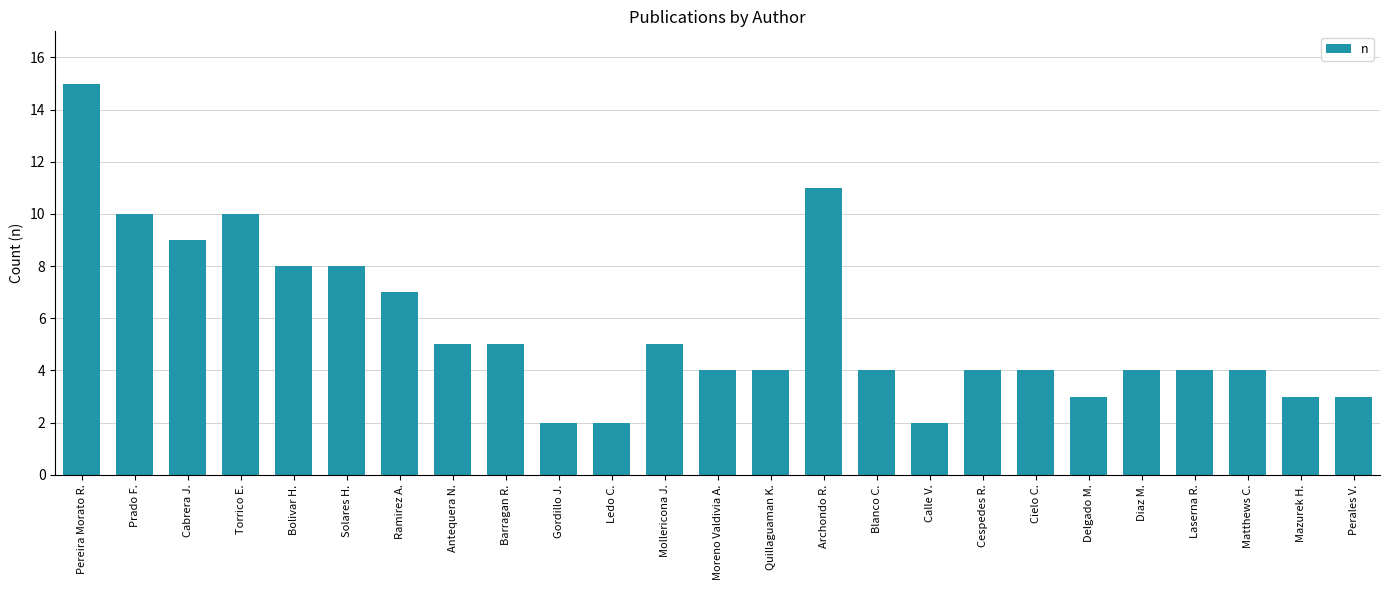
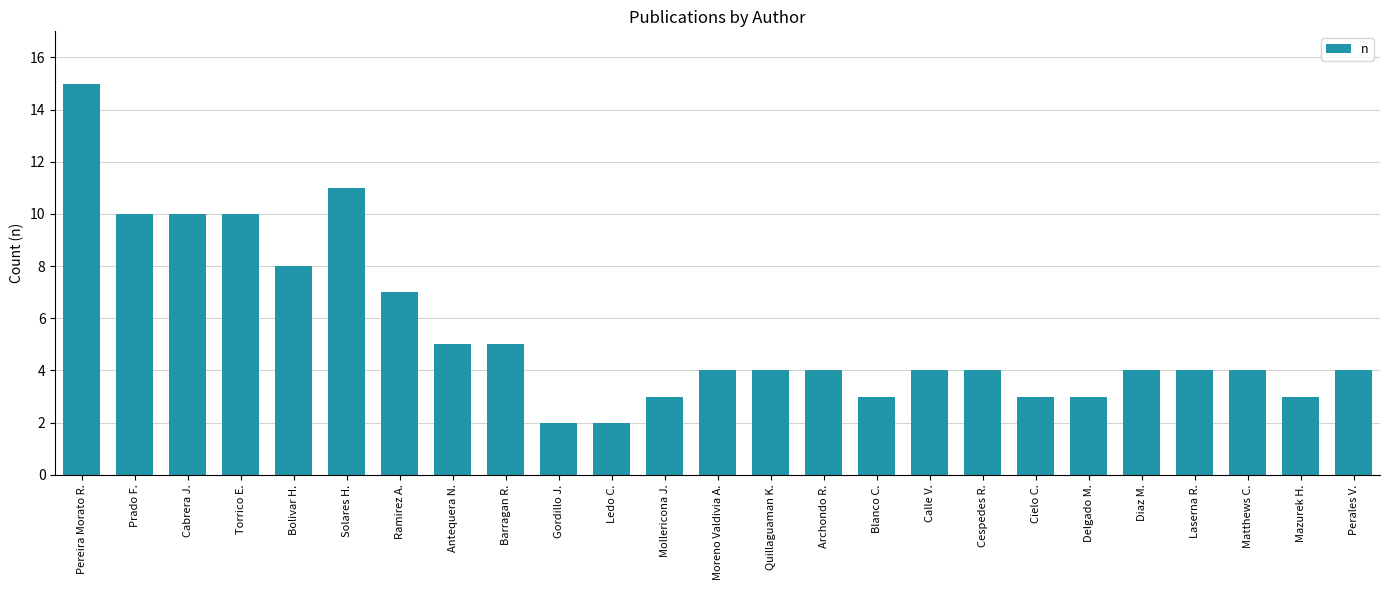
Cabrera J.: 9 -> 10
Solares H.: 8 -> 11
Mollericona J.: 5 -> 3
Archondo R.: 11 -> 4
Blanco C.: 4 -> 3
Calle V.: 2 -> 4
Cielo C.: 4 -> 3
Perales V.: 3 -> 4
